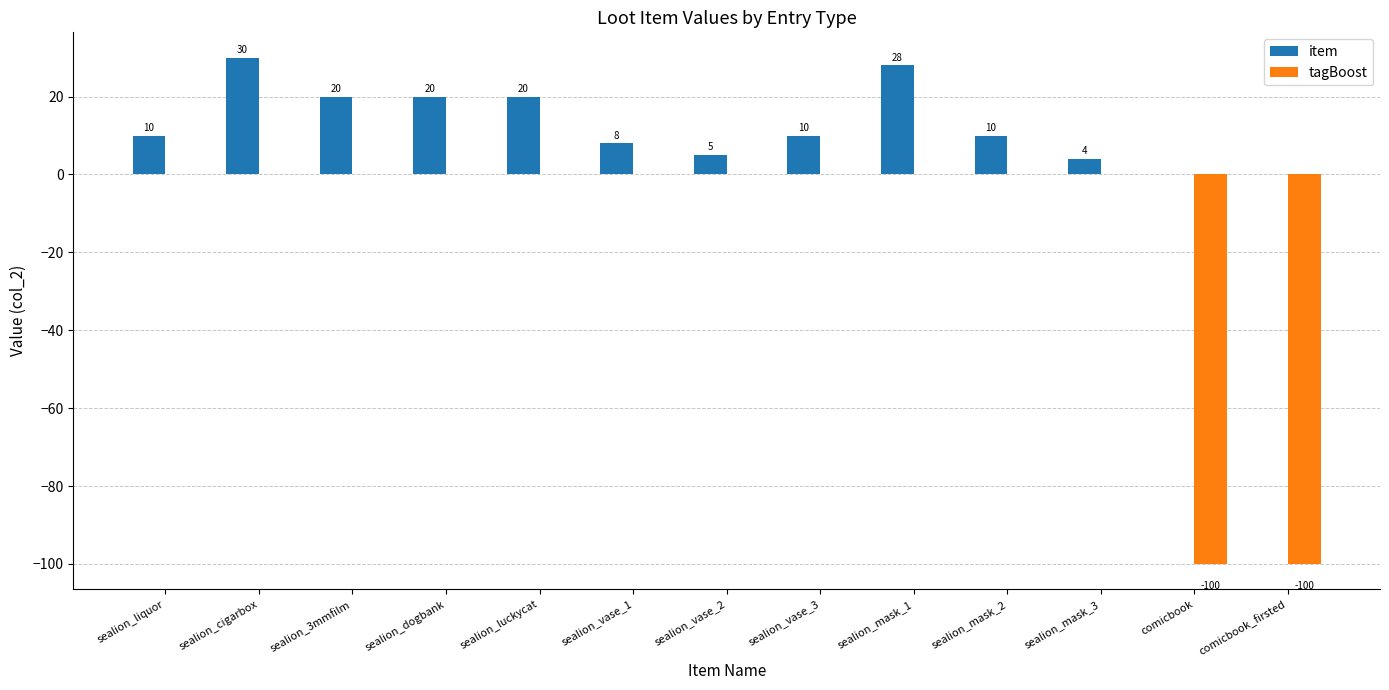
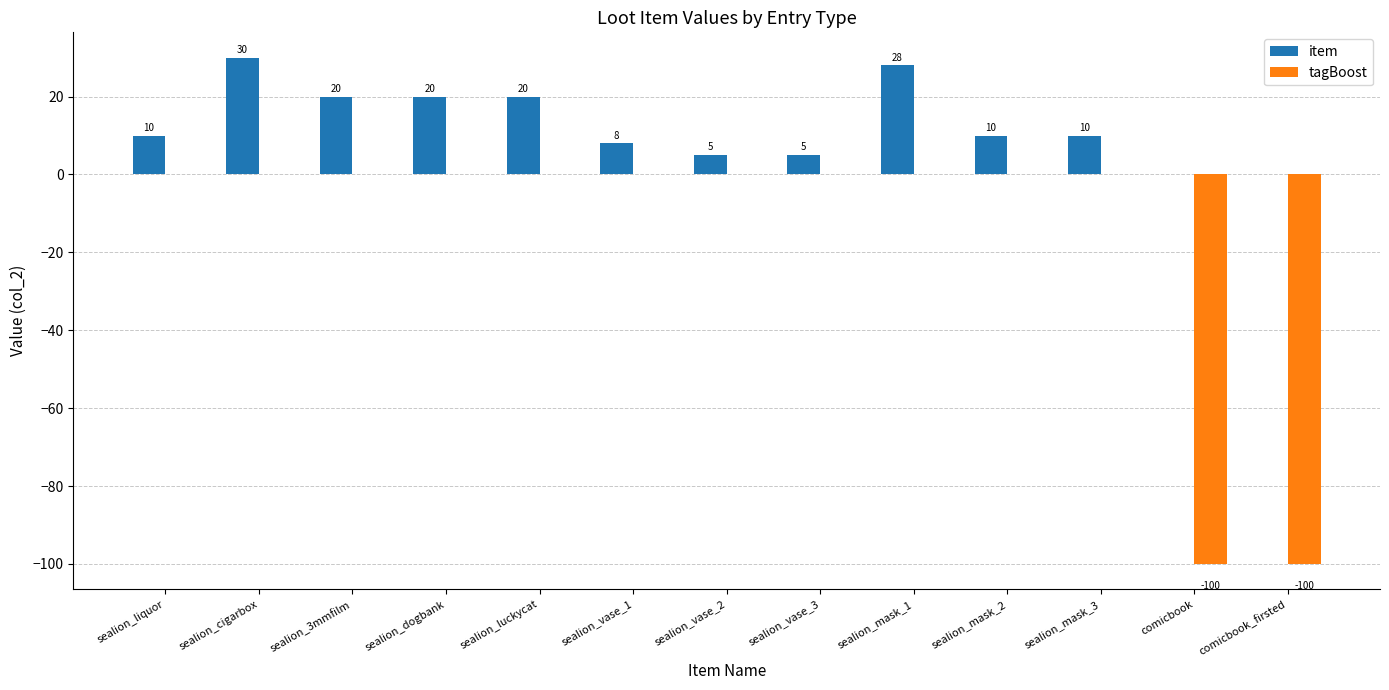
item, sealion_vase_3: 10 -> 5
item, sealion_mask_3: 4 -> 10
